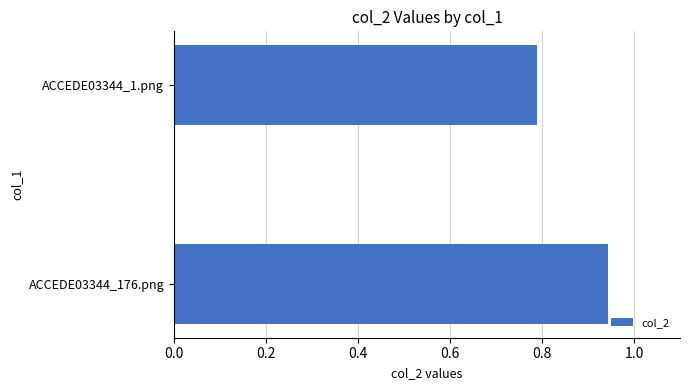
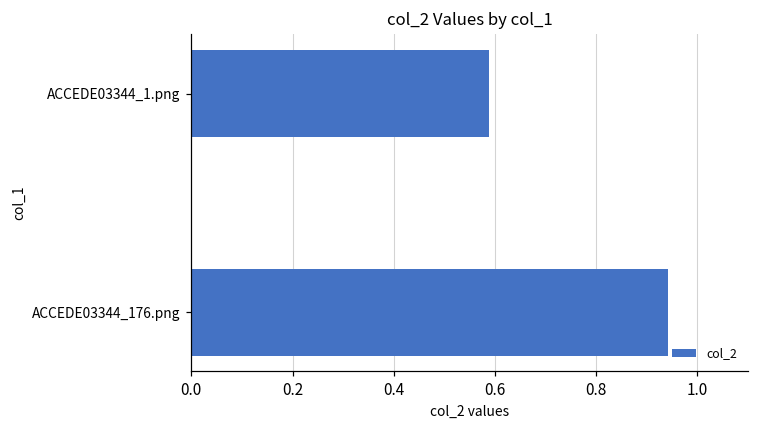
ACCEDE03344_1.png: 0.79 -> 0.59
